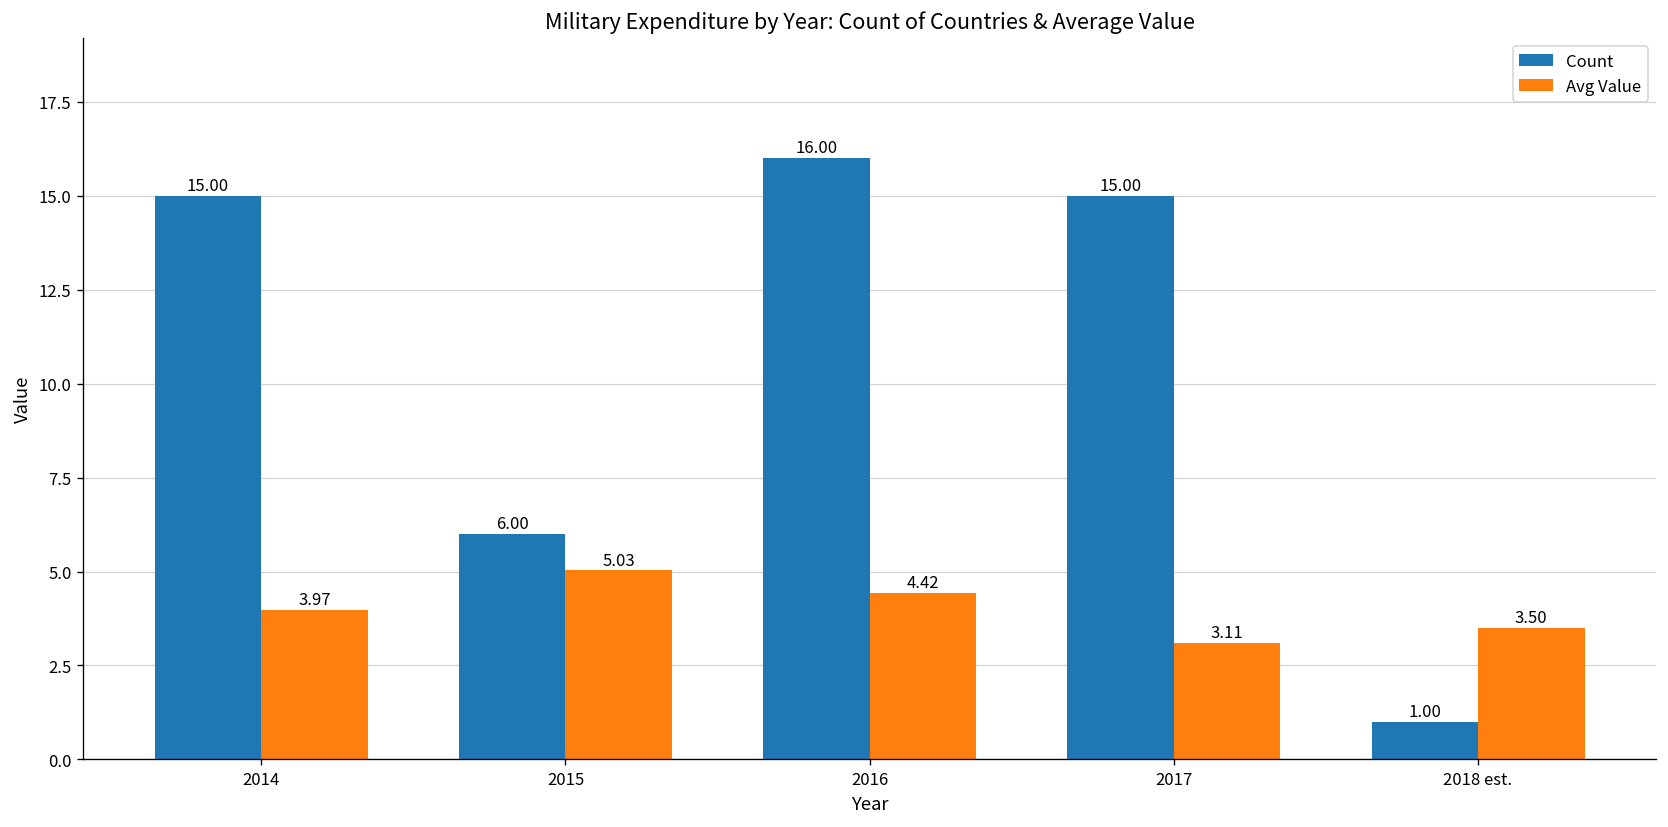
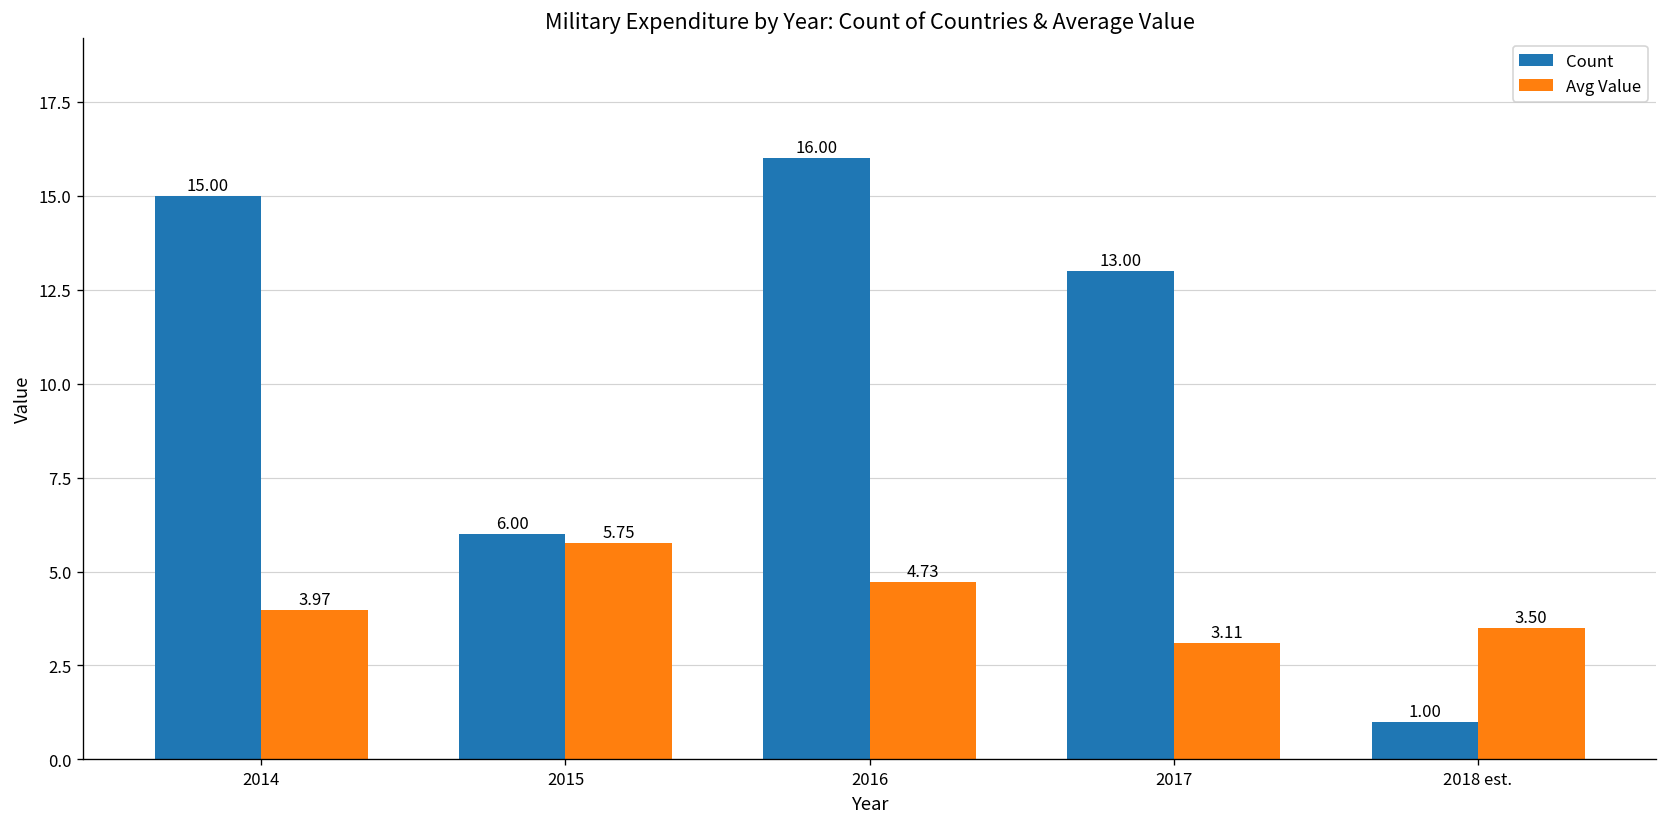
Avg Value, 2015: 5.03 -> 5.75
Avg Value, 2016: 4.42 -> 4.73
Count, 2017: 15.00 -> 13.00
